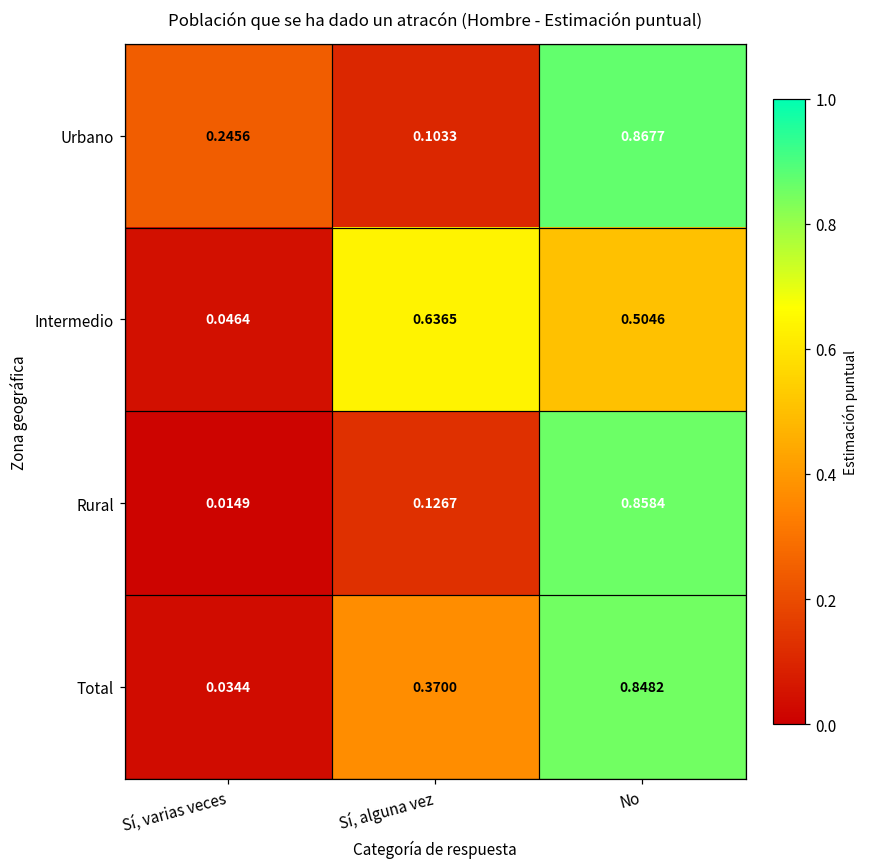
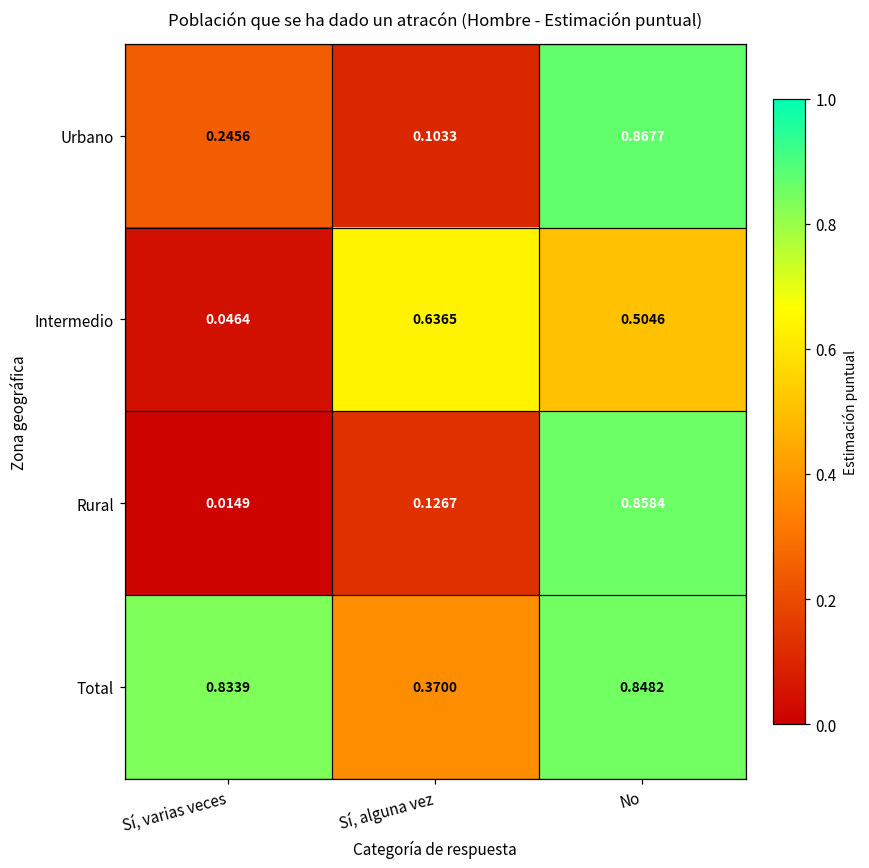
Total, Sí, varias veces: 0.0344 -> 0.8339
